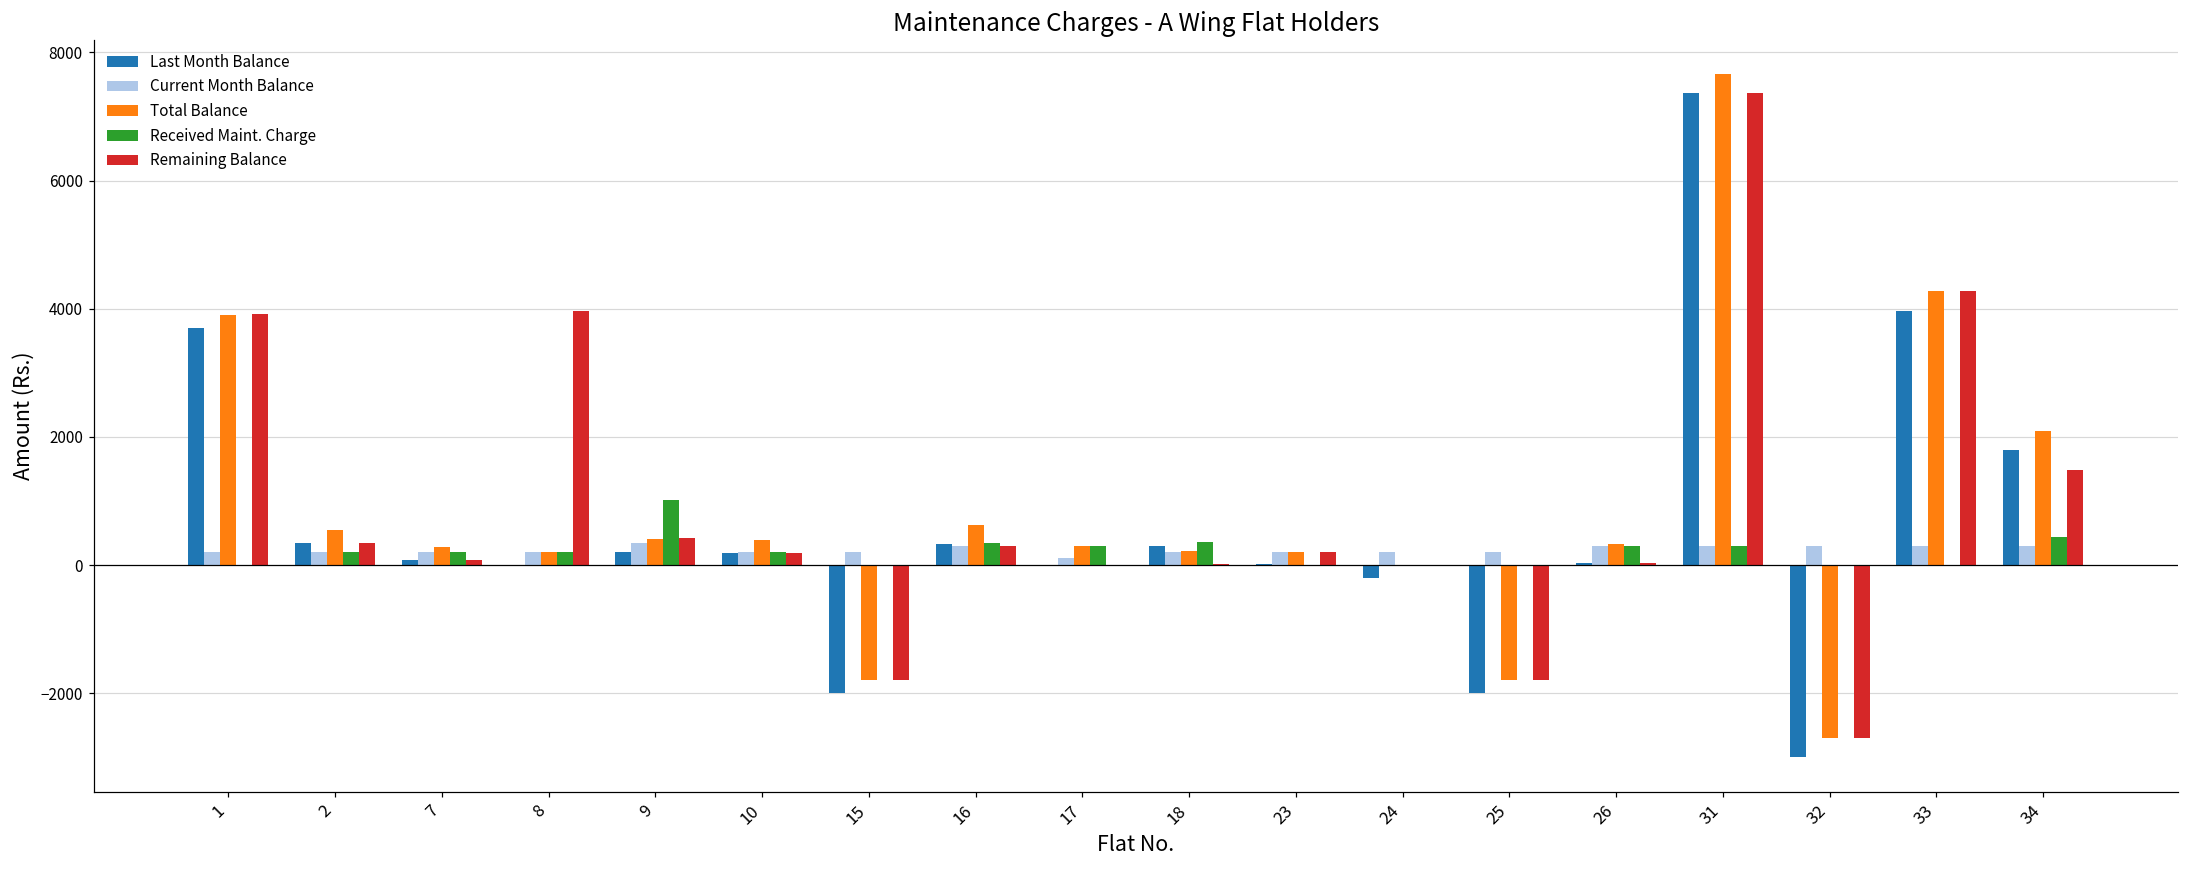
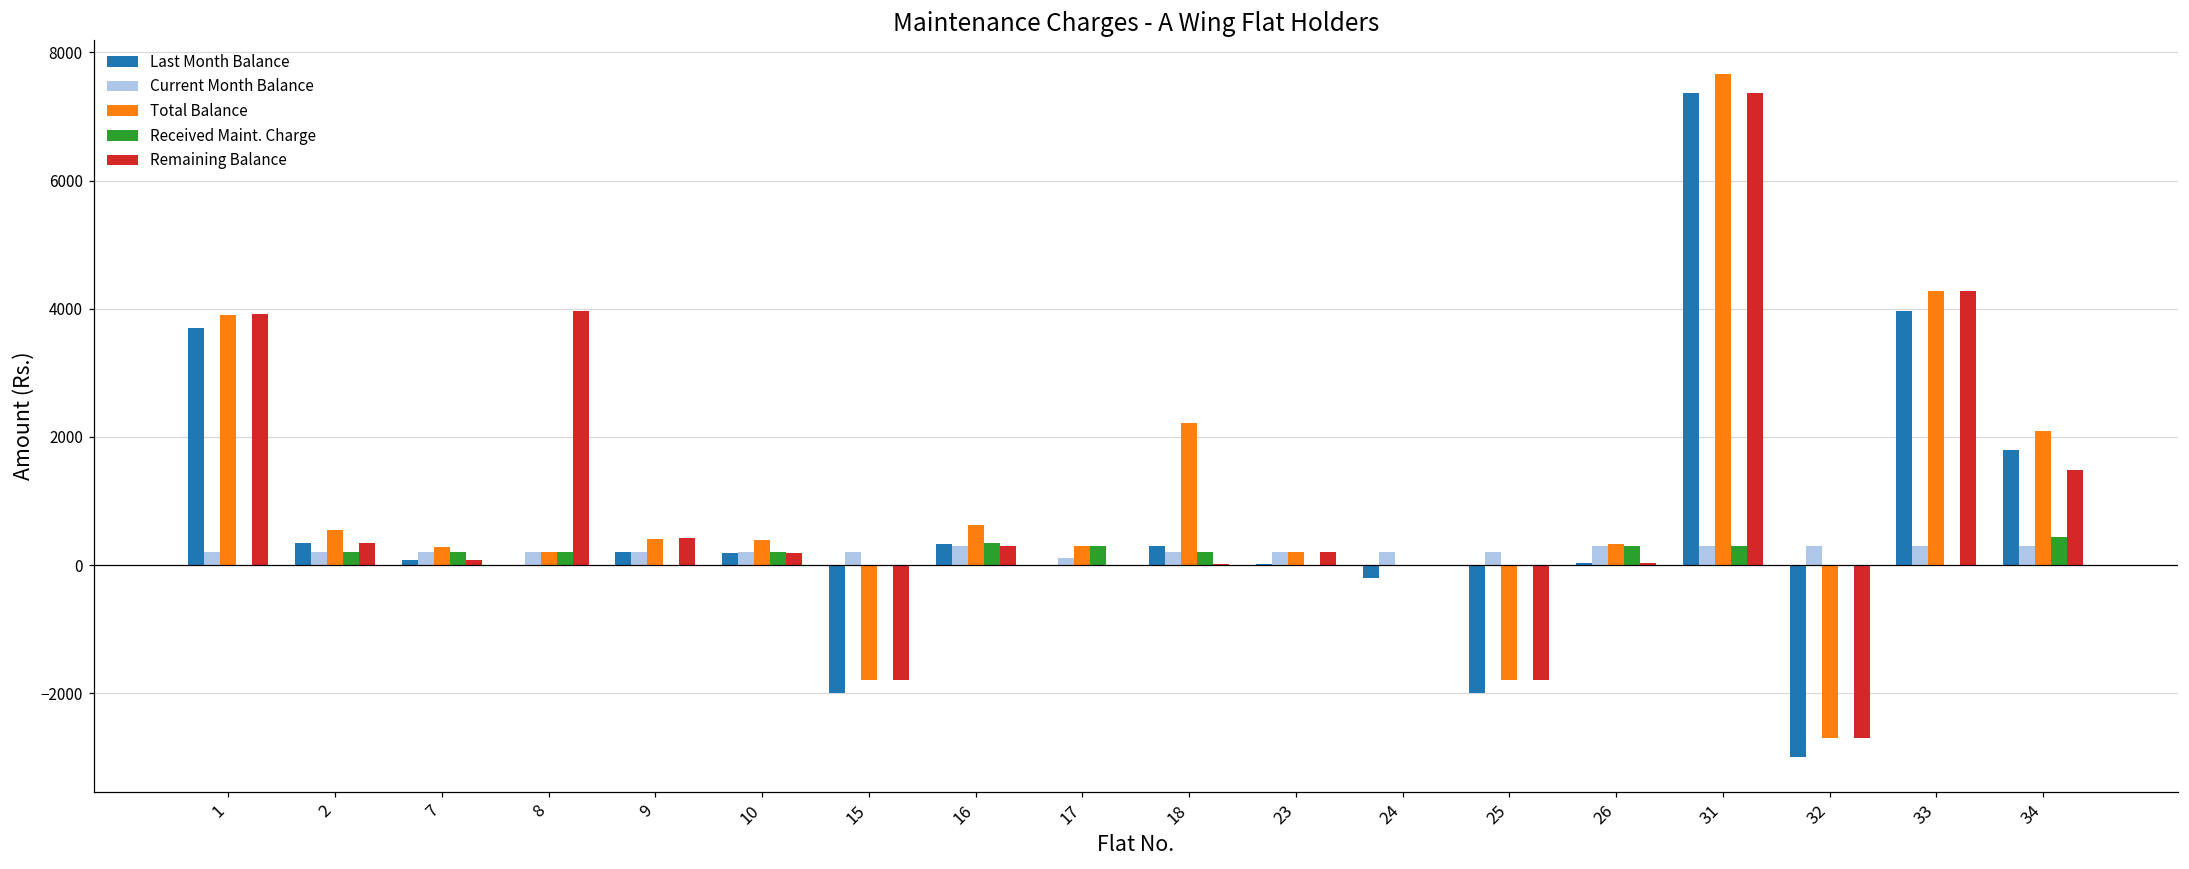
Current Month Balance, 9: 400 -> 200
Received Maint. Charge, 9: 1000 -> 0
Total Balance, 18: 200 -> 2200
Received Maint. Charge, 18: 400 -> 200
